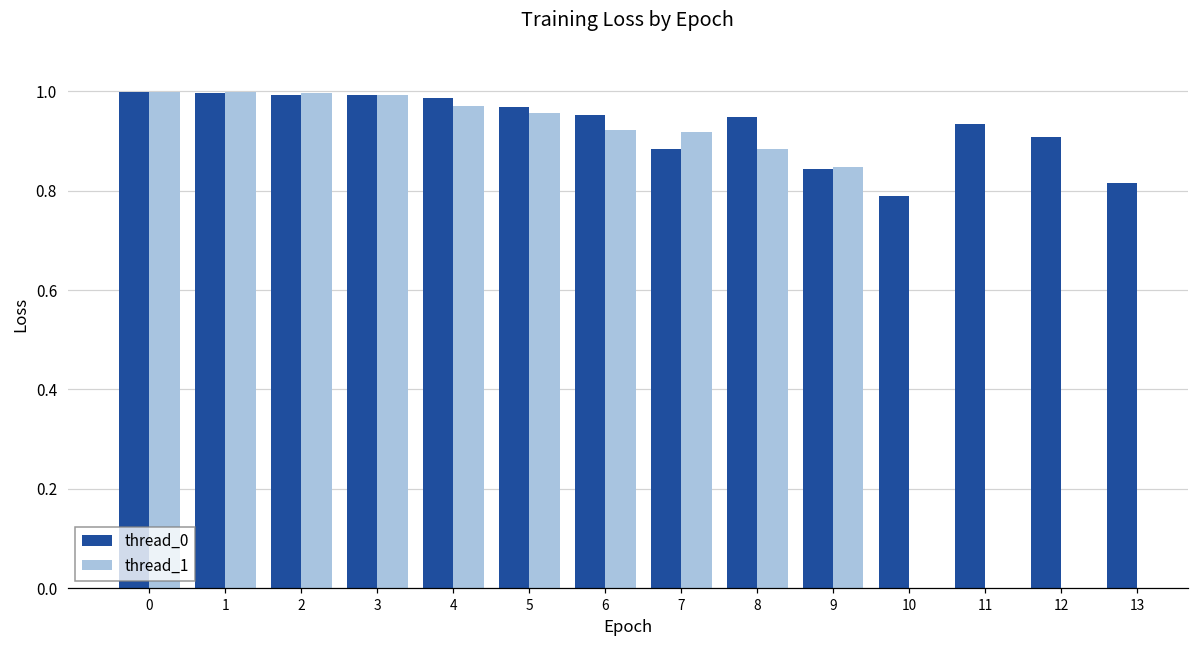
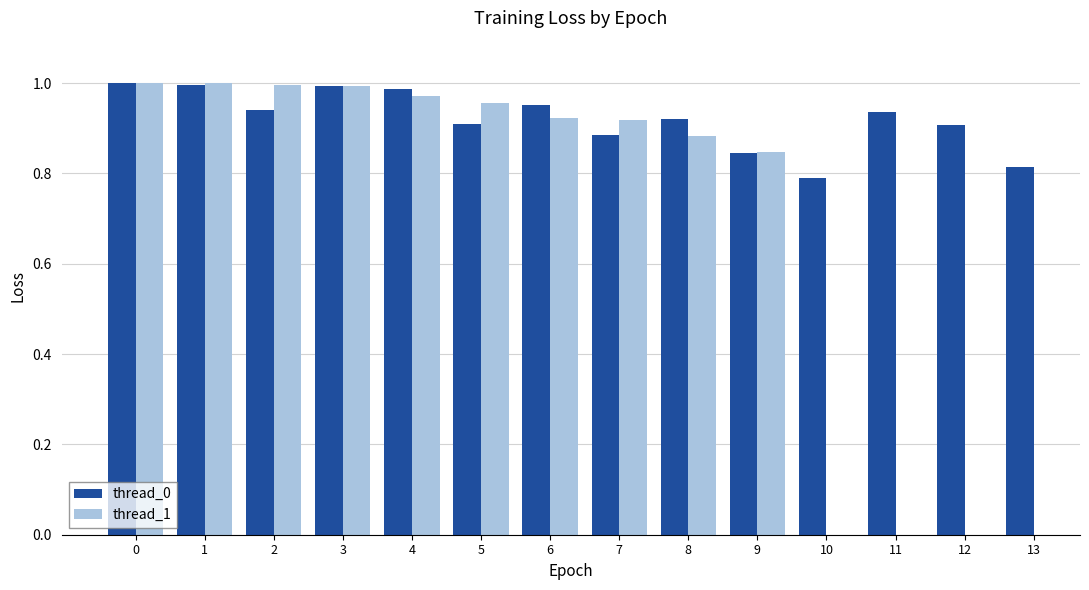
thread_0, 2: 0.99 -> 0.94
thread_0, 5: 0.97 -> 0.91
thread_0, 8: 0.95 -> 0.92
